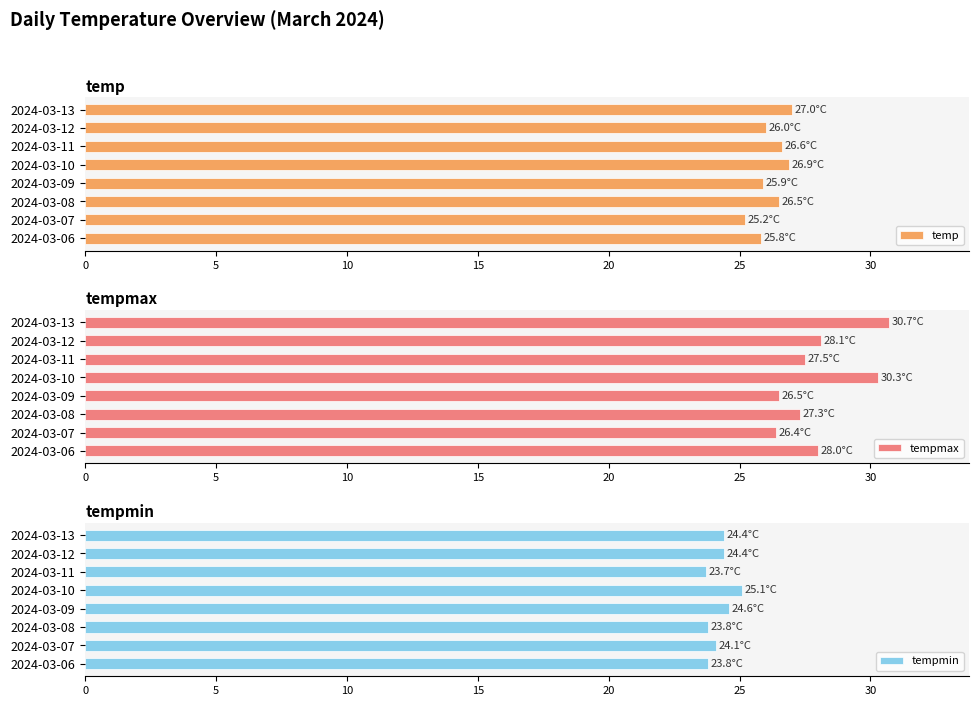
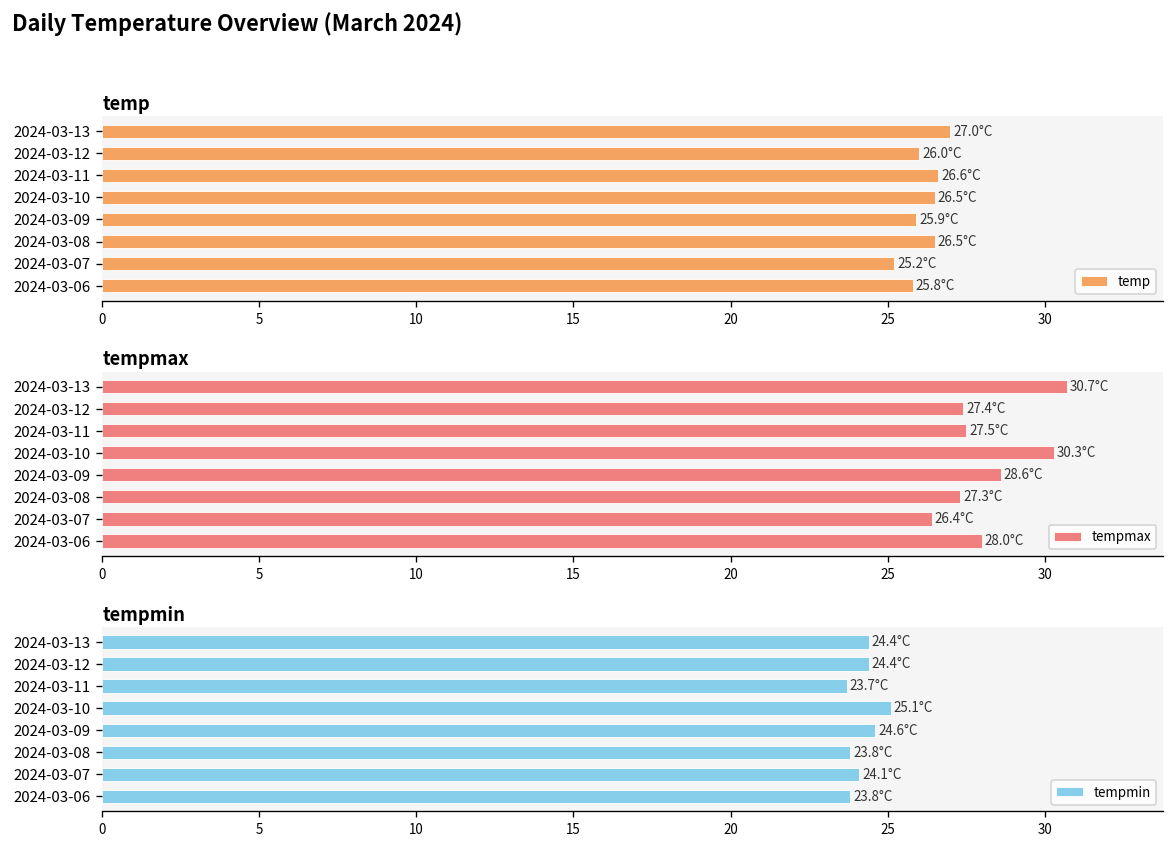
temp, 2024-03-10: 26.9°C -> 26.5°C
tempmax, 2024-03-12: 28.1°C -> 27.4°C
tempmax, 2024-03-09: 26.5°C -> 28.6°C
